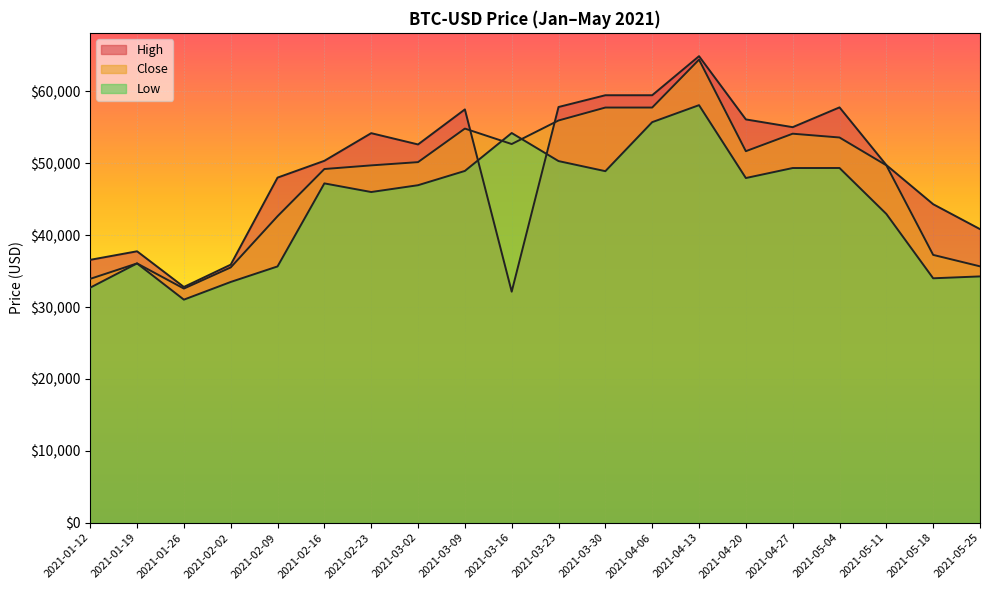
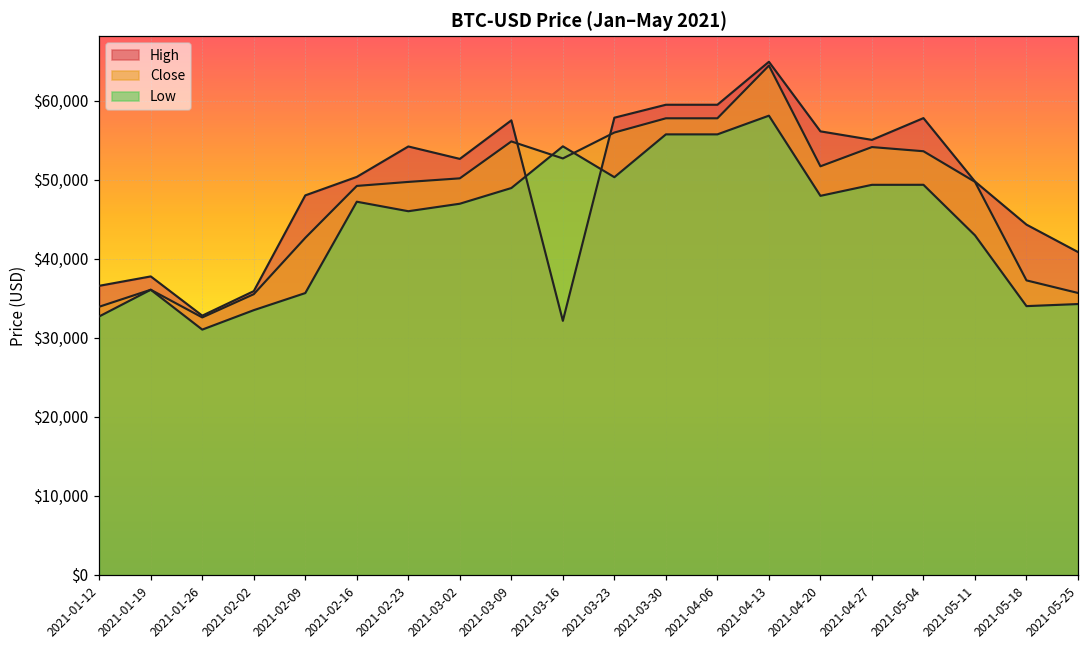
Low, 2021-03-30: $49,000 -> $56,000
